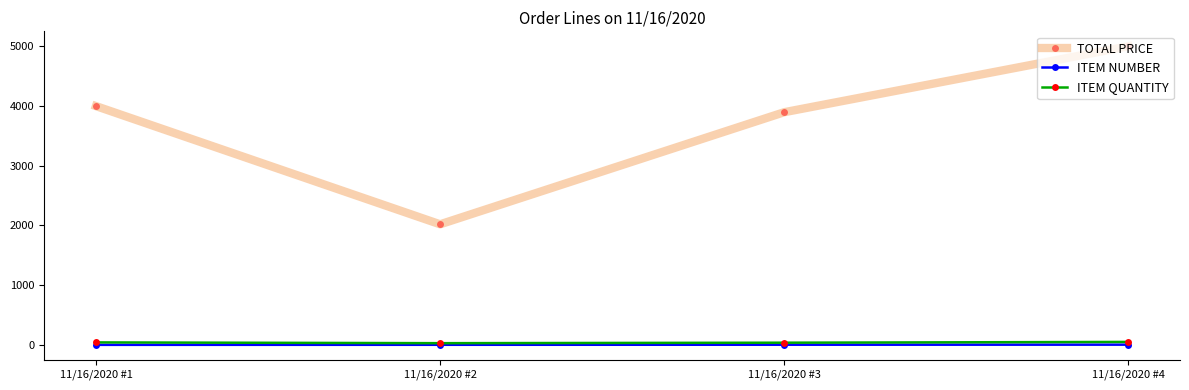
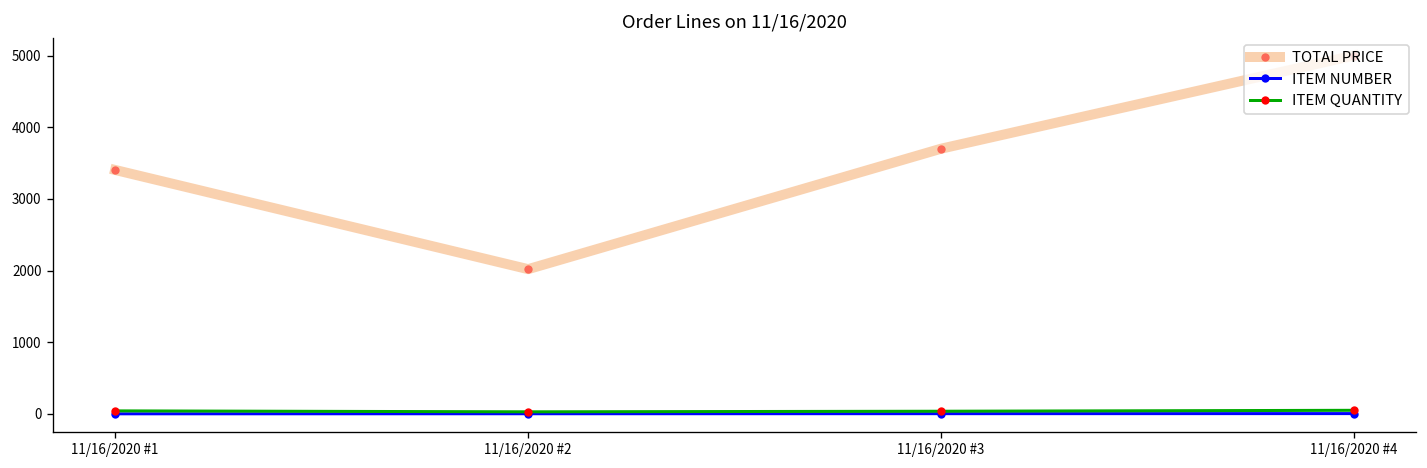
TOTAL PRICE, 11/16/2020 #1: 4000 -> 3400
TOTAL PRICE, 11/16/2020 #3: 3900 -> 3700
